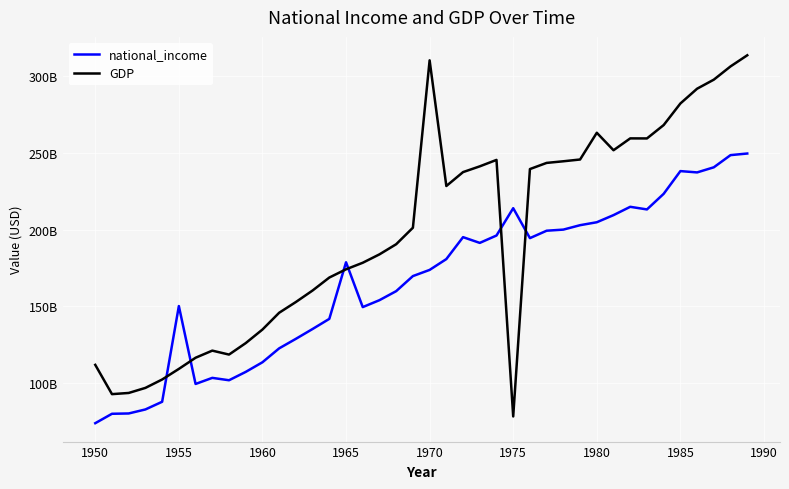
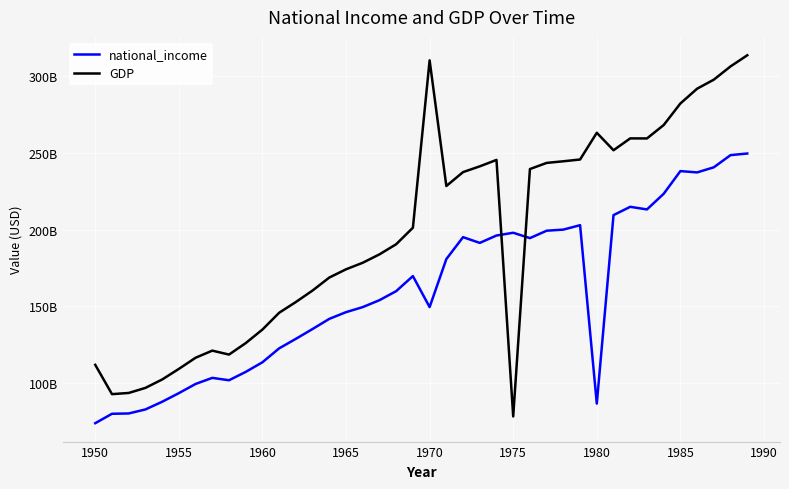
national_income, 1955: 150000000000 -> 94000000000
national_income, 1965: 179000000000 -> 146000000000
national_income, 1970: 174000000000 -> 150000000000
national_income, 1975: 214000000000 -> 198000000000
national_income, 1980: 205000000000 -> 87000000000
